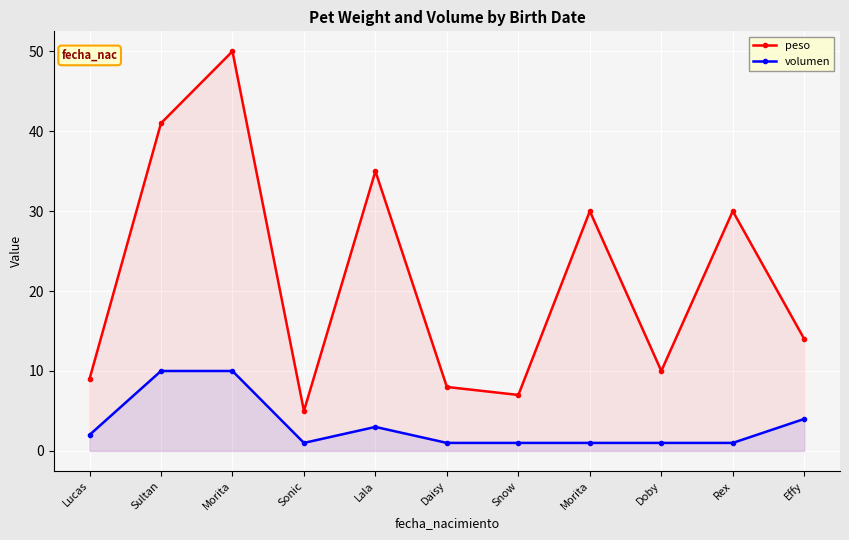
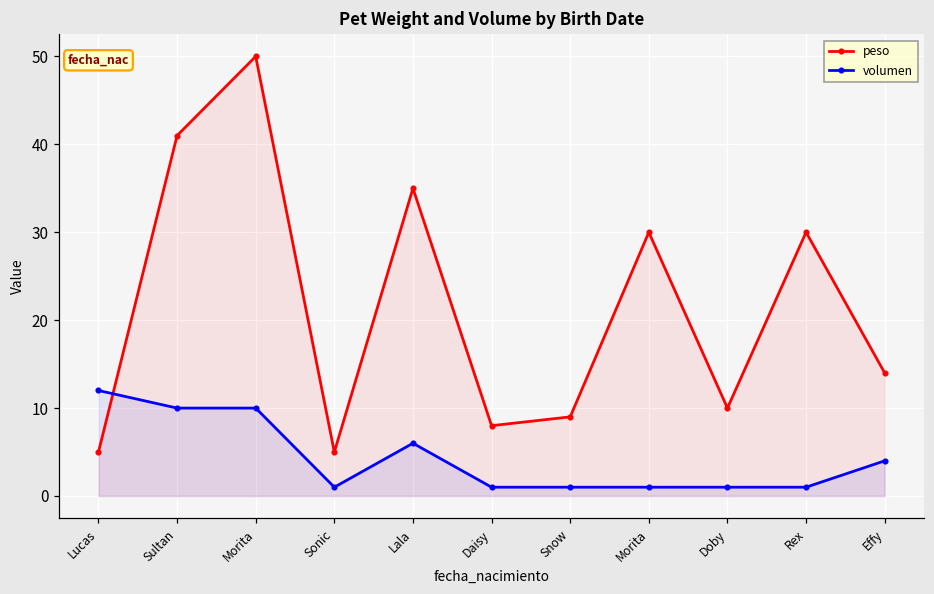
peso, Lucas: 9 -> 5
volumen, Lucas: 2 -> 12
volumen, Lala: 3 -> 6
peso, Snow: 7 -> 9
